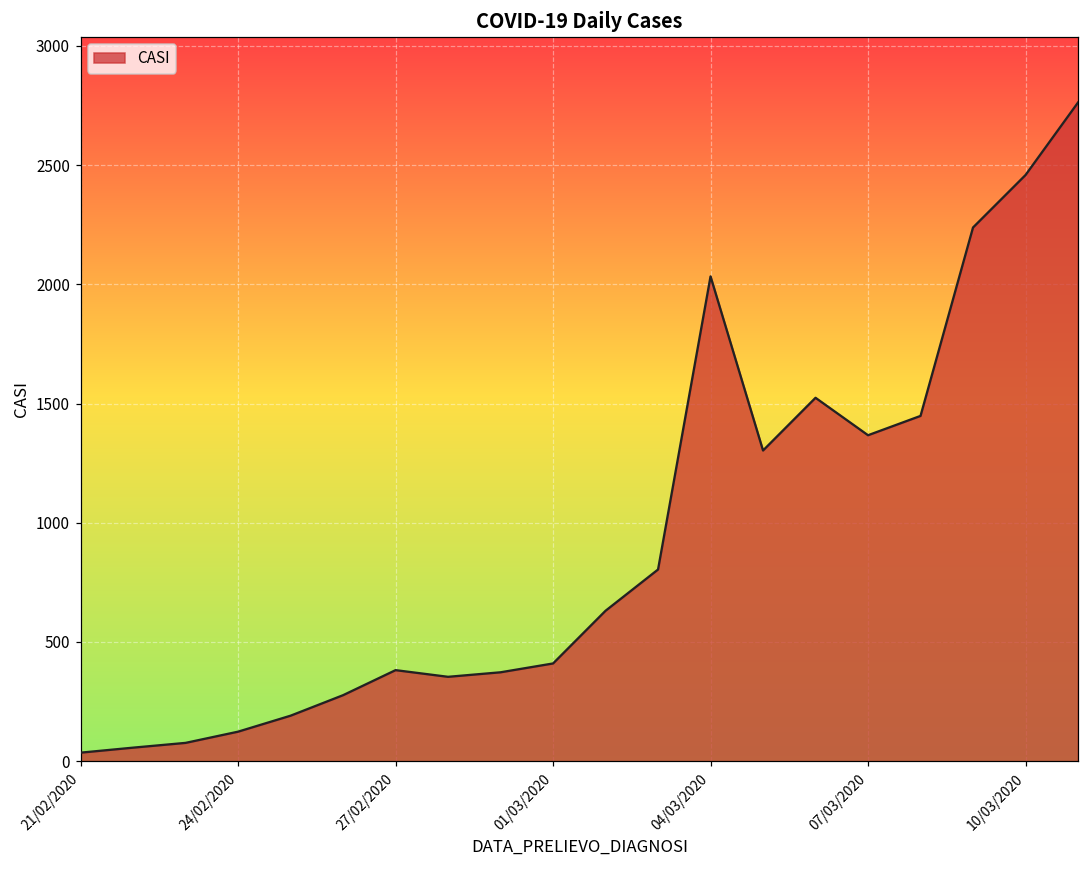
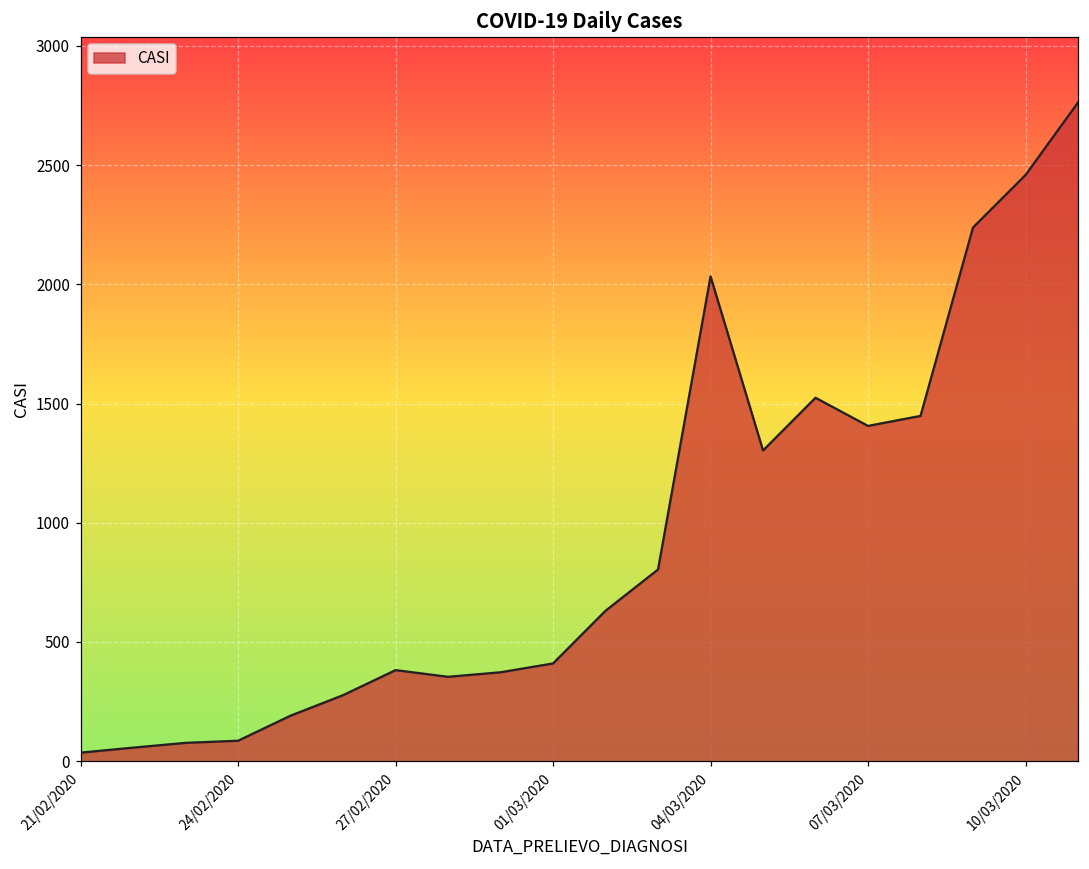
24/02/2020: 120 -> 90
07/03/2020: 1370 -> 1410
